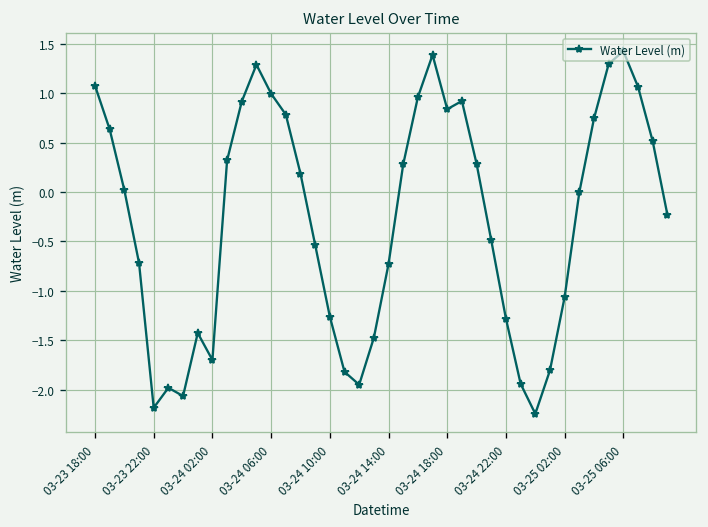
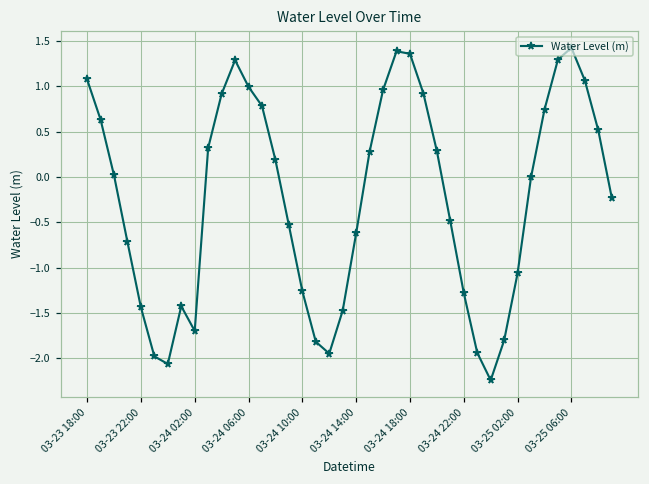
03-23 22:00: -2.2 -> -1.4
03-24 14:00: -0.7 -> -0.6
03-24 18:00: 0.8 -> 1.4
